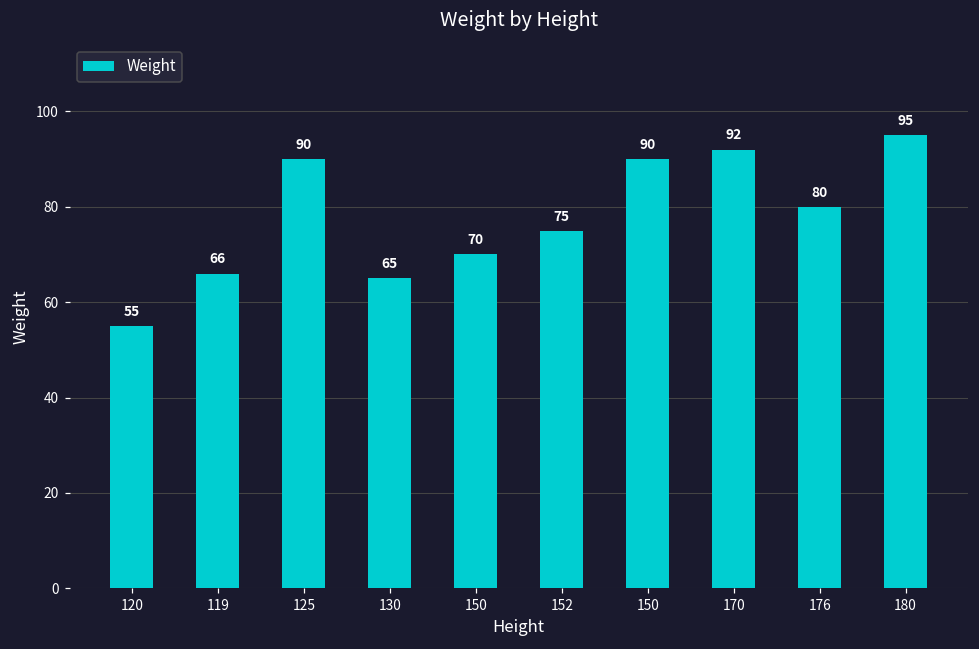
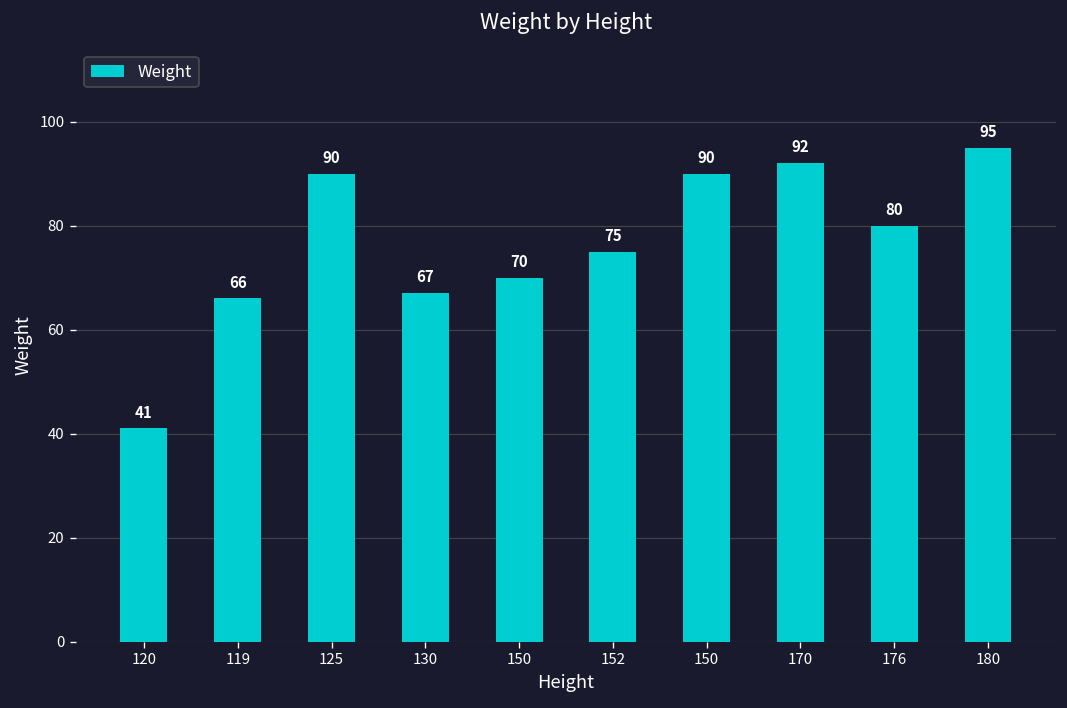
120: 55 -> 41
130: 65 -> 67
